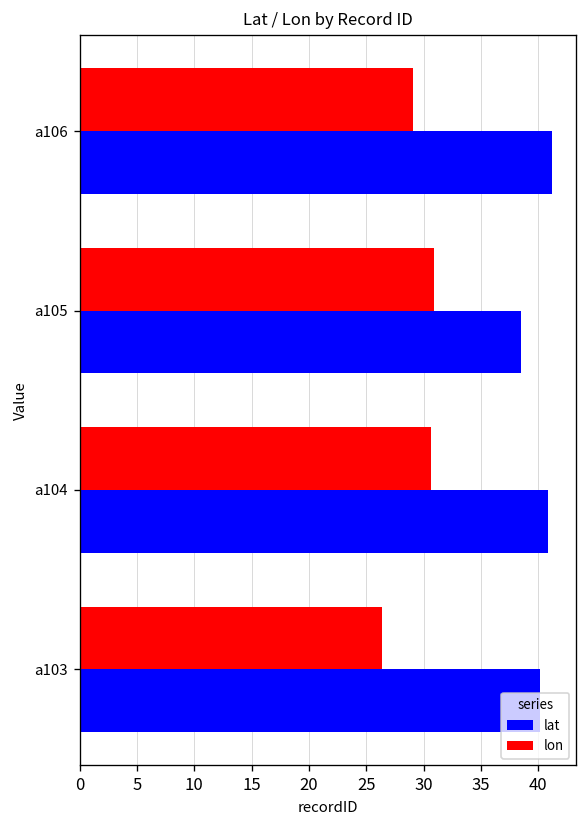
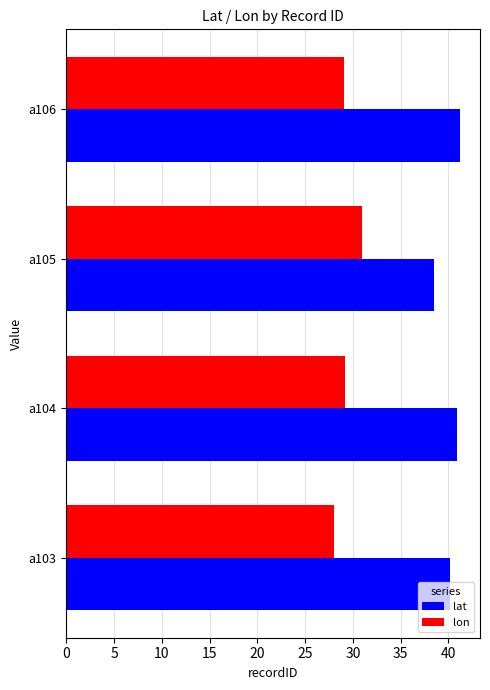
lon, a104: 31 -> 29
lon, a103: 26 -> 28
